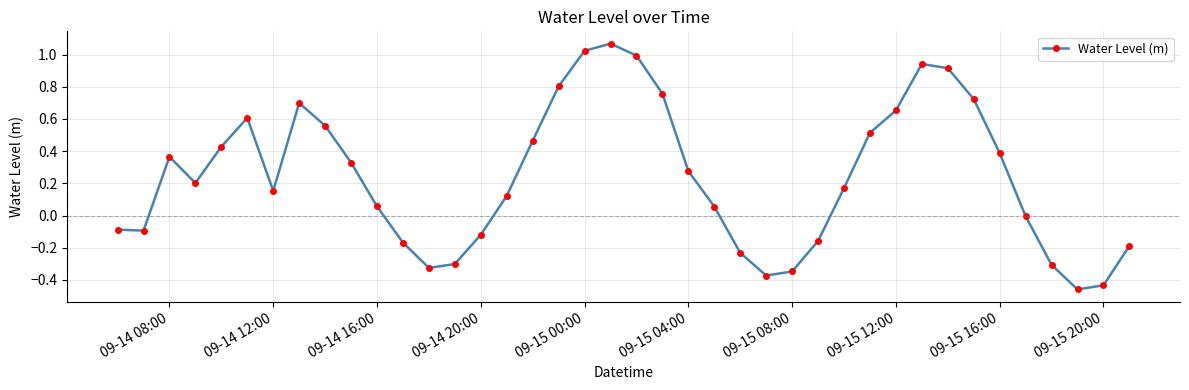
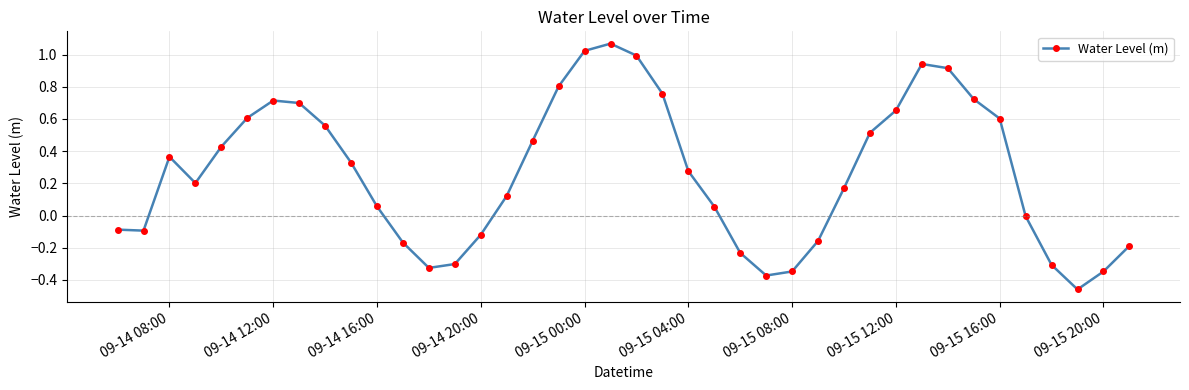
09-14 12:00: 0.15 -> 0.71
09-15 16:00: 0.39 -> 0.60
09-15 20:00: -0.43 -> -0.35
